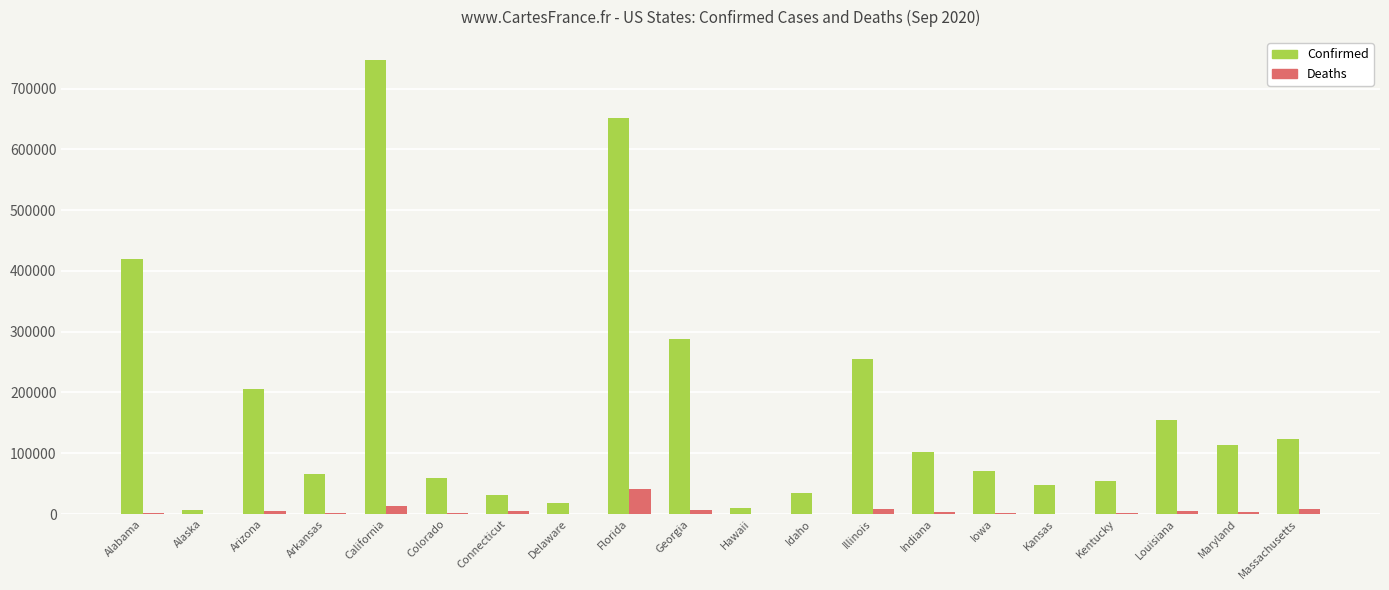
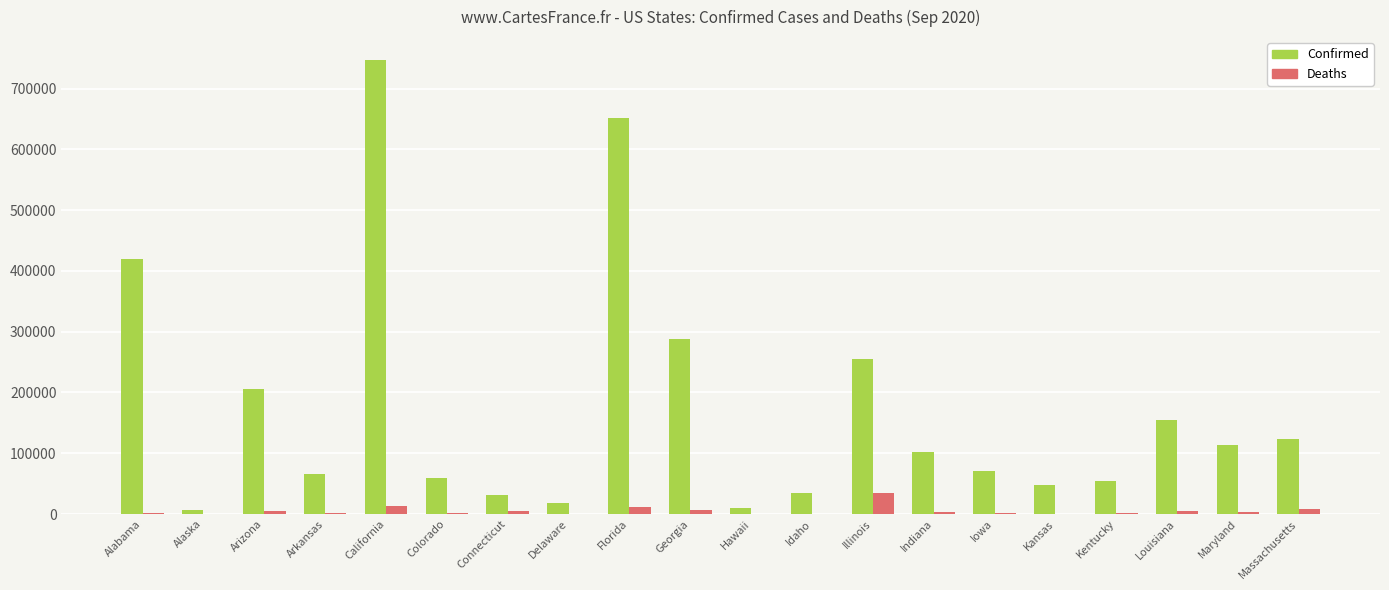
Deaths, Florida: 40000 -> 10000
Deaths, Illinois: 10000 -> 30000
